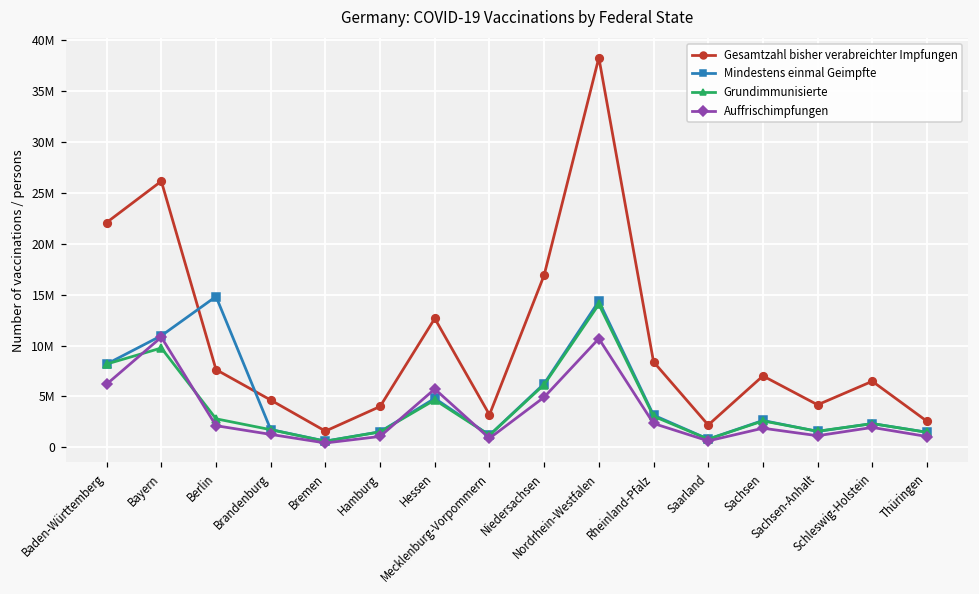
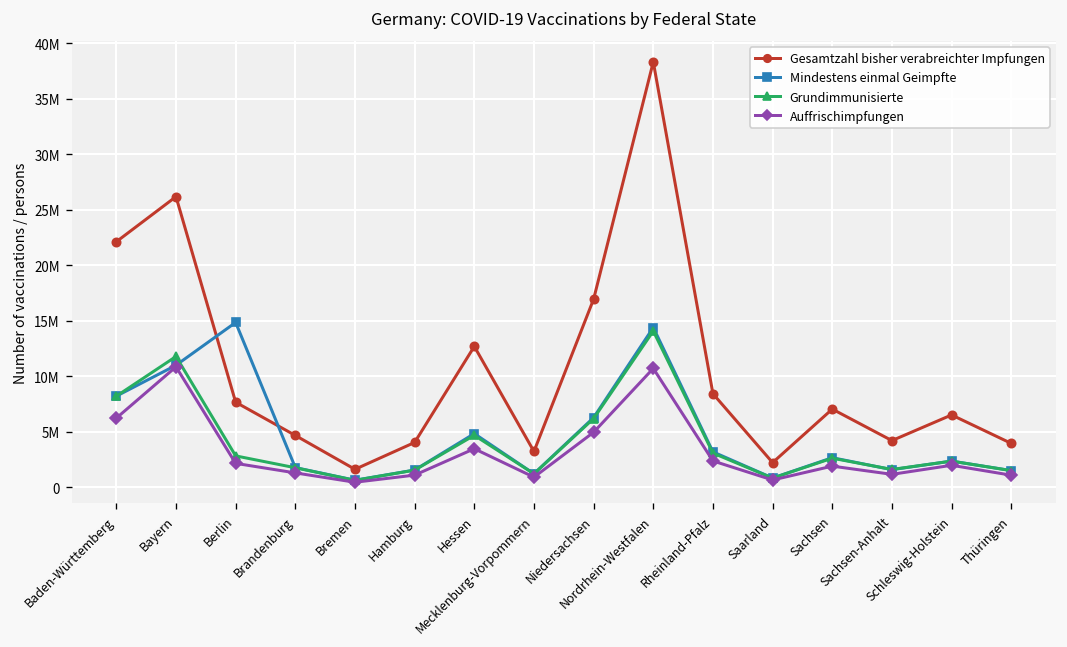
Grundimmunisierte, Bayern: 10000000 -> 12000000
Auffrischimpfungen, Hessen: 6000000 -> 3000000
Gesamtzahl bisher verabreichter Impfungen, Thüringen: 3000000 -> 4000000
